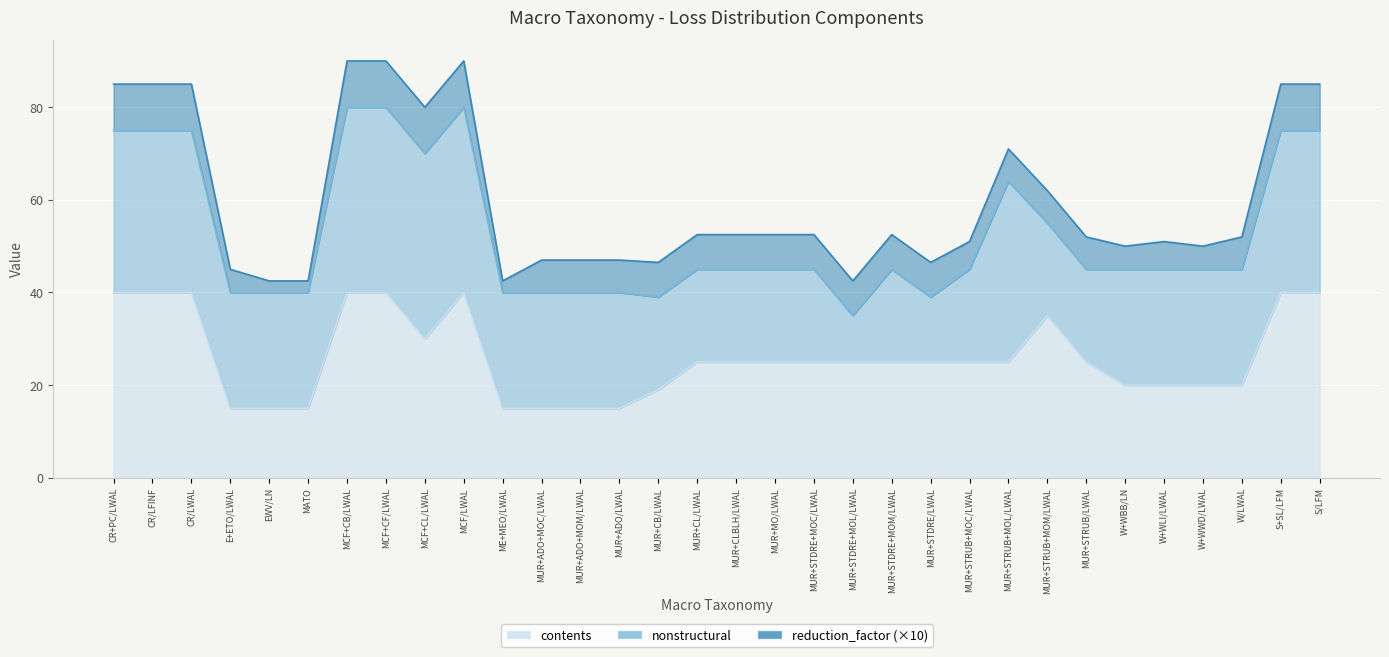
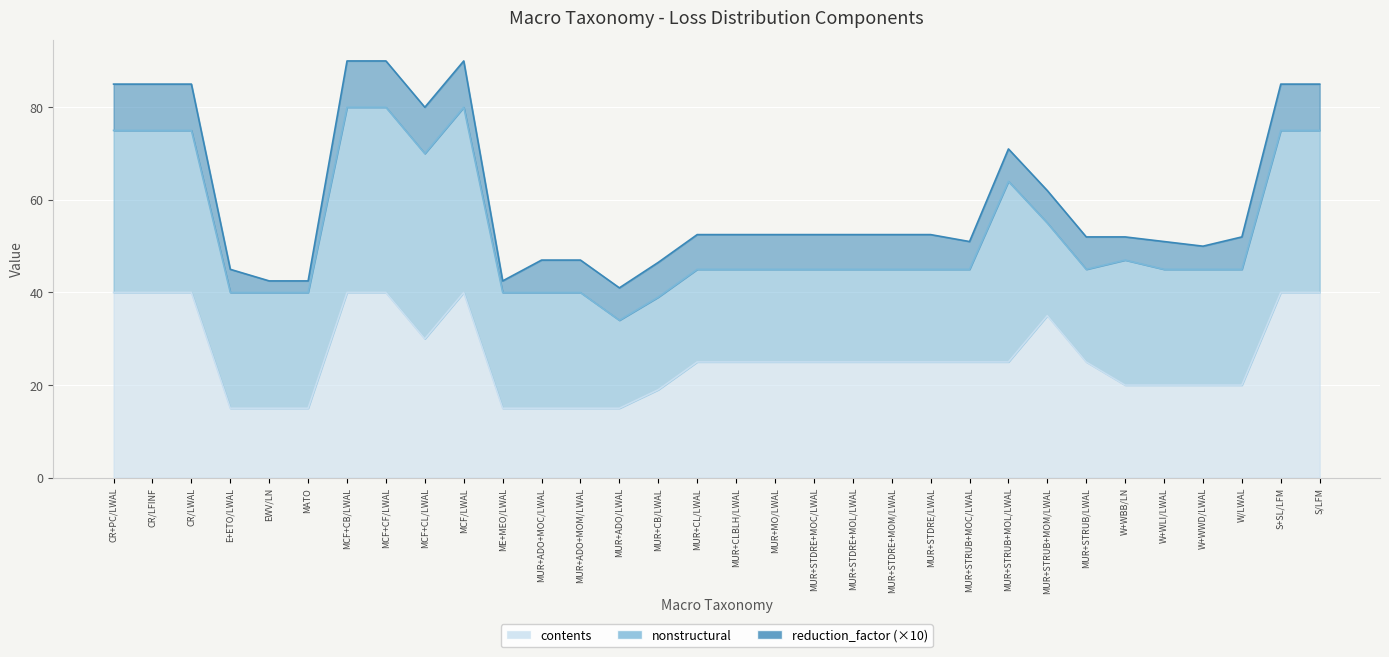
nonstructural, MUR+ADO/LWAL: 25 -> 19
nonstructural, MUR+STDRE+MOL/LWAL: 10 -> 20
nonstructural, MUR+STDRE/LWAL: 14 -> 20
nonstructural, W+WBB/LN: 25 -> 27
